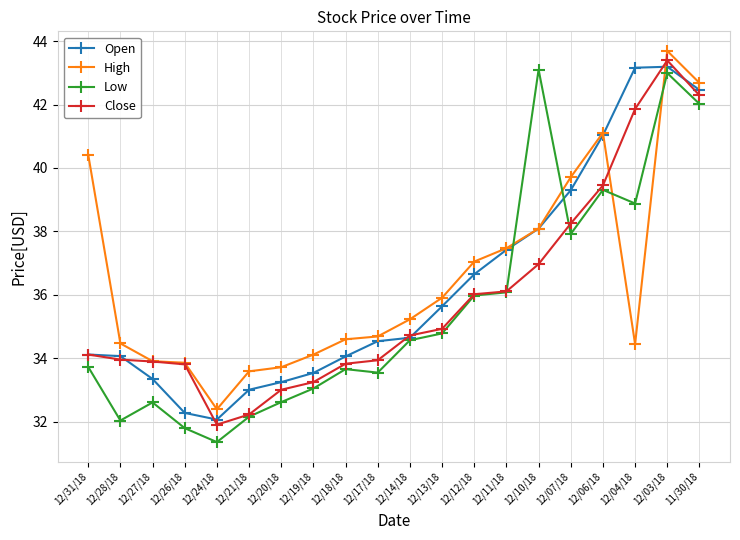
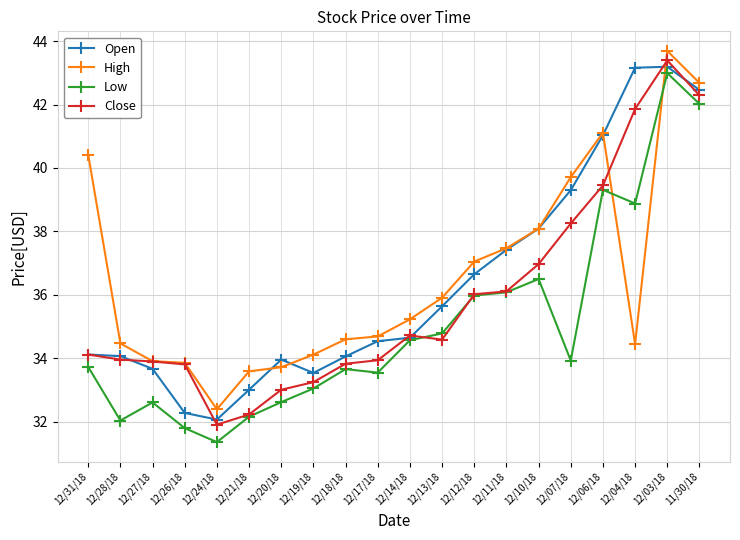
Open, 12/27/18: 33.4 -> 33.7
Open, 12/20/18: 33.3 -> 34.0
Close, 12/13/18: 34.9 -> 34.6
Low, 12/10/18: 43.1 -> 36.5
Low, 12/07/18: 37.9 -> 33.9
